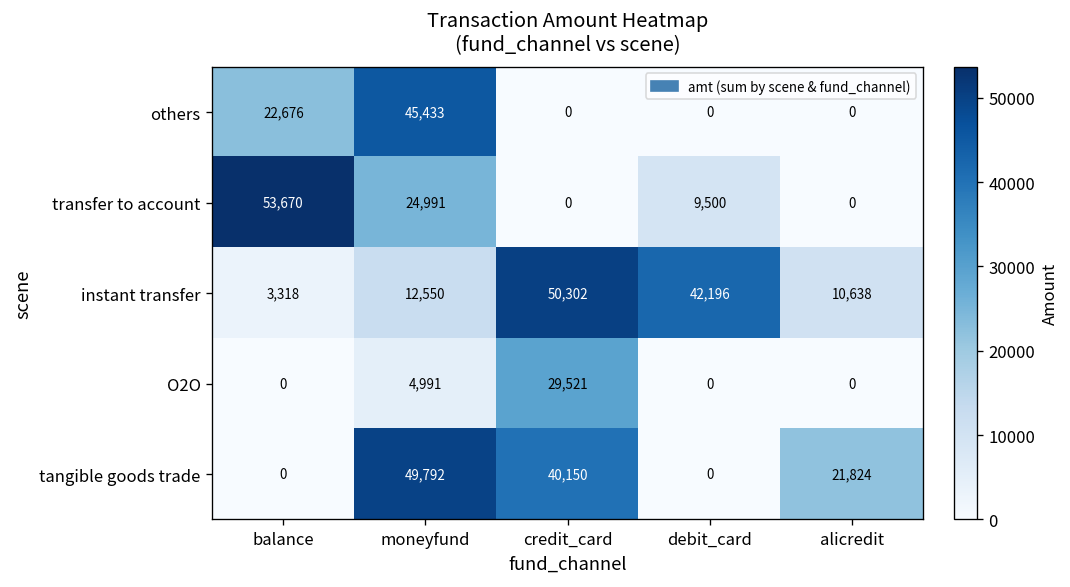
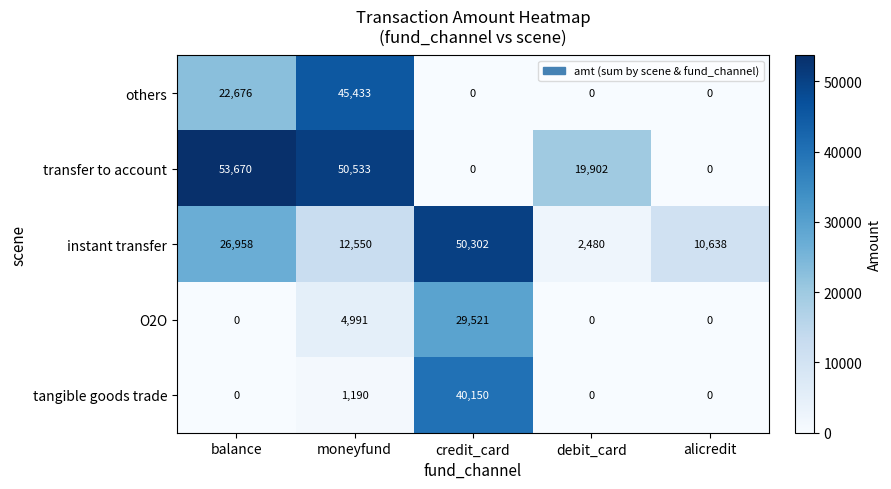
transfer to account, moneyfund: 24,991 -> 50,533
transfer to account, debit_card: 9,500 -> 19,902
instant transfer, balance: 3,318 -> 26,958
instant transfer, debit_card: 42,196 -> 2,480
tangible goods trade, moneyfund: 49,792 -> 1,190
tangible goods trade, alicredit: 21,824 -> 0
